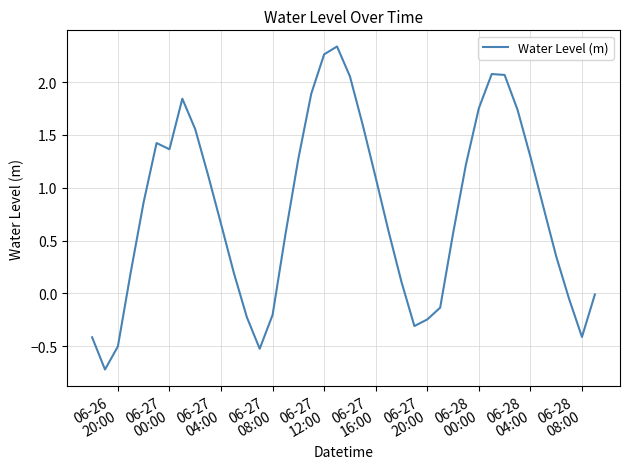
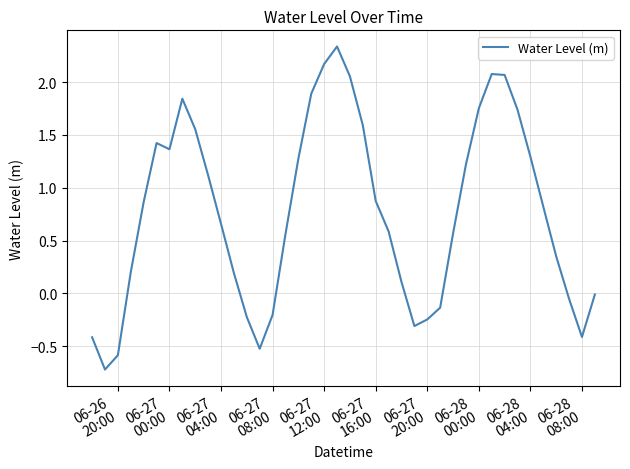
06-26 20:00: -0.50 -> -0.58
06-27 12:00: 2.26 -> 2.17
06-27 16:00: 1.09 -> 0.87
